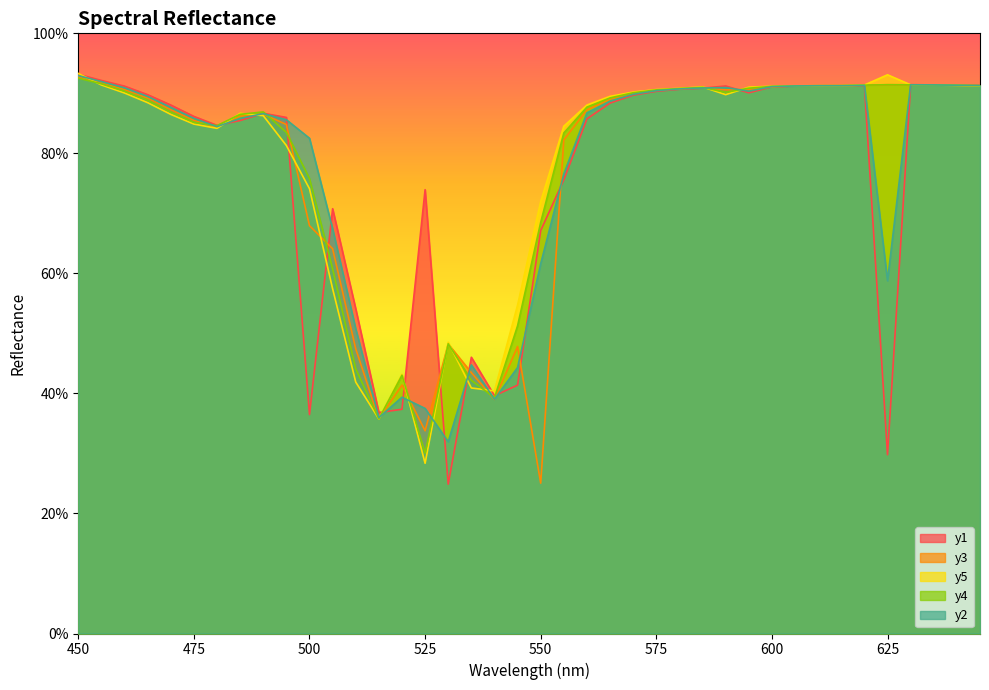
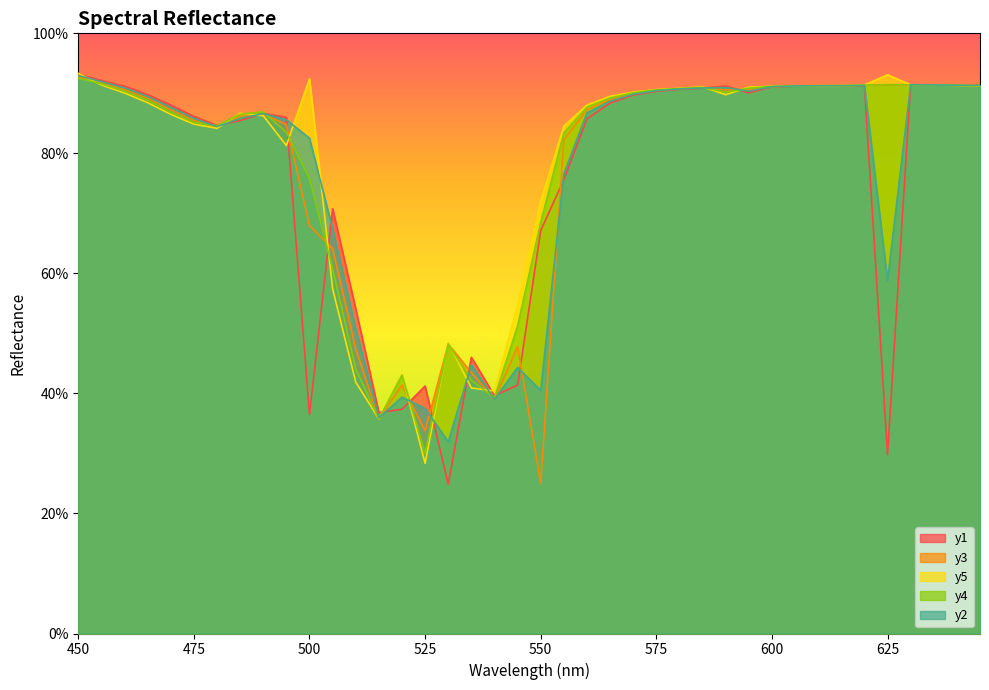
y5, 500: 74% -> 92%
y1, 525: 74% -> 41%
y2, 550: 62% -> 41%
